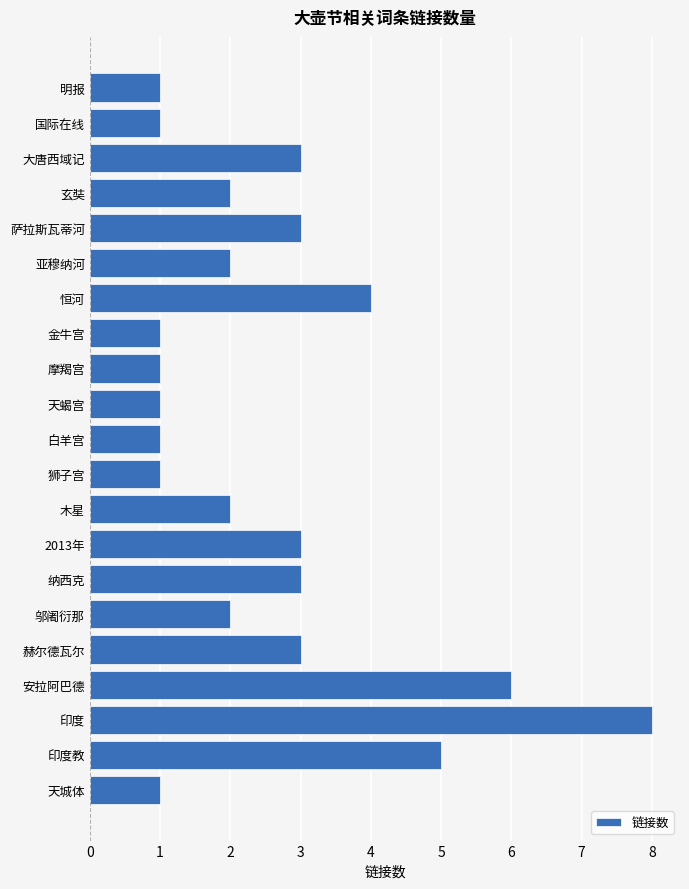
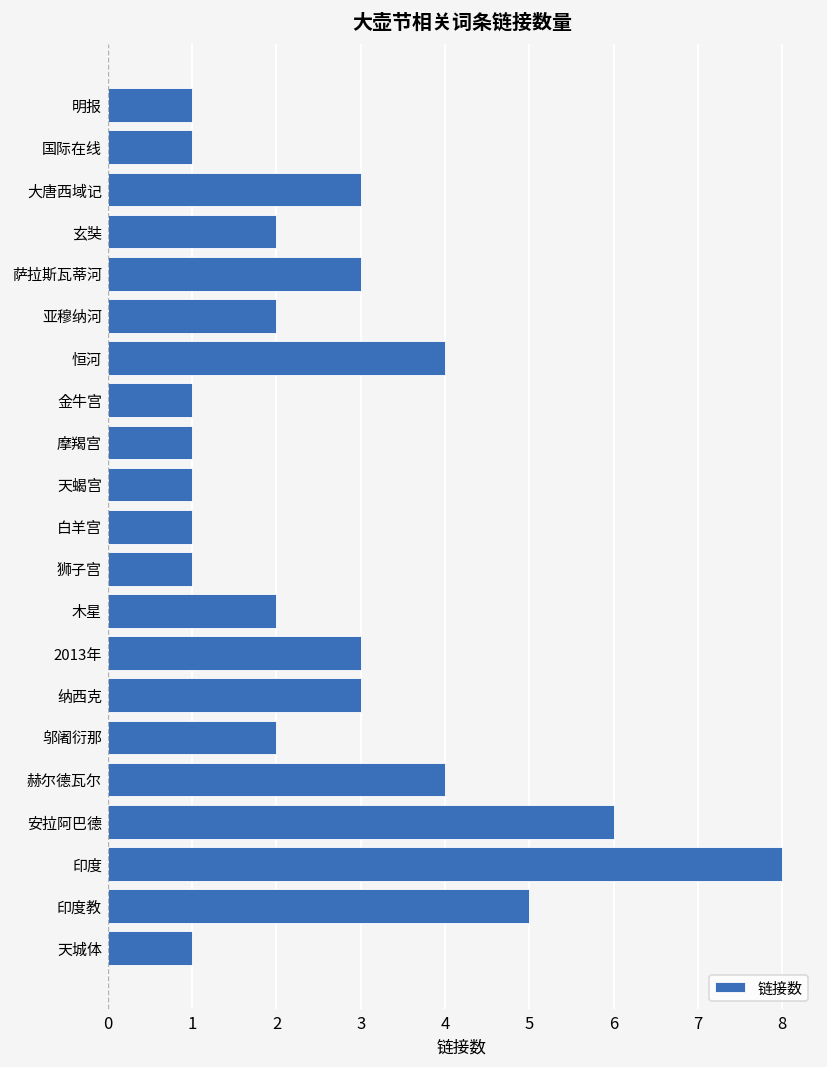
赫尔德瓦尔: 3 -> 4
